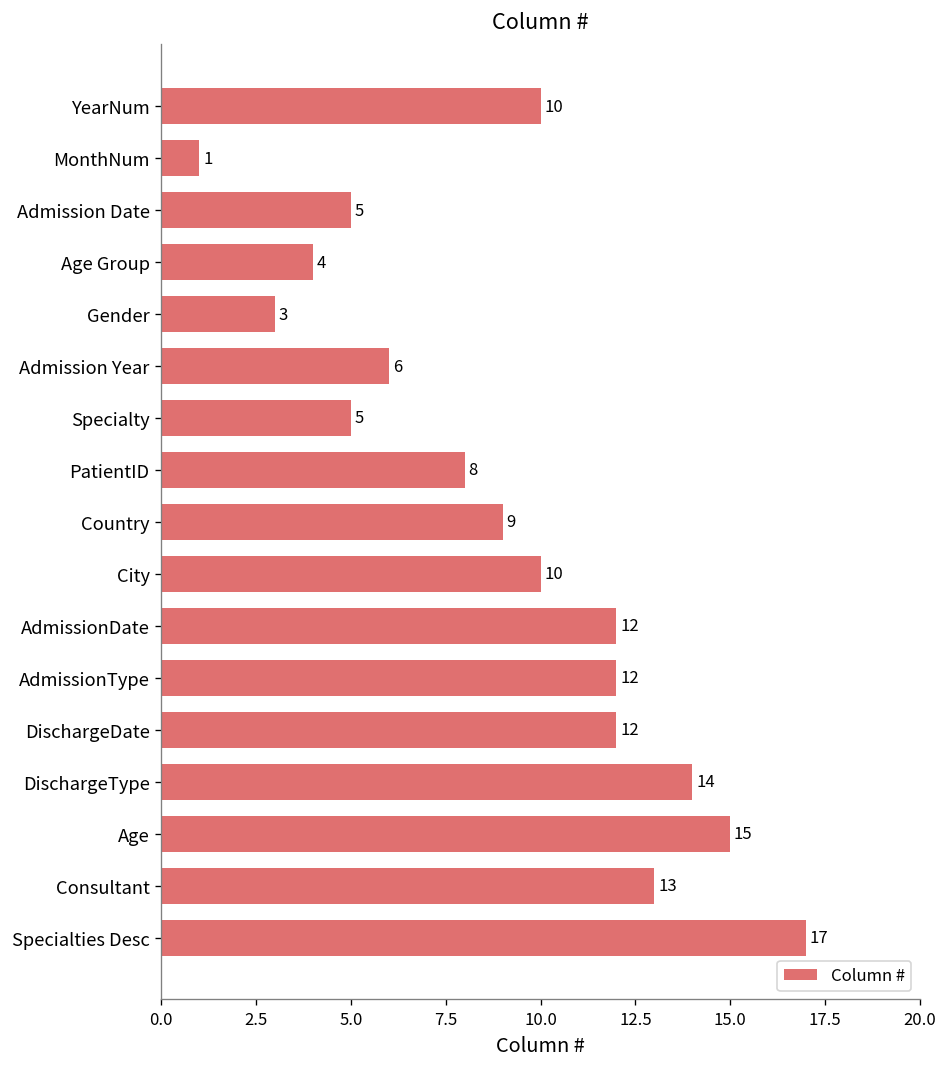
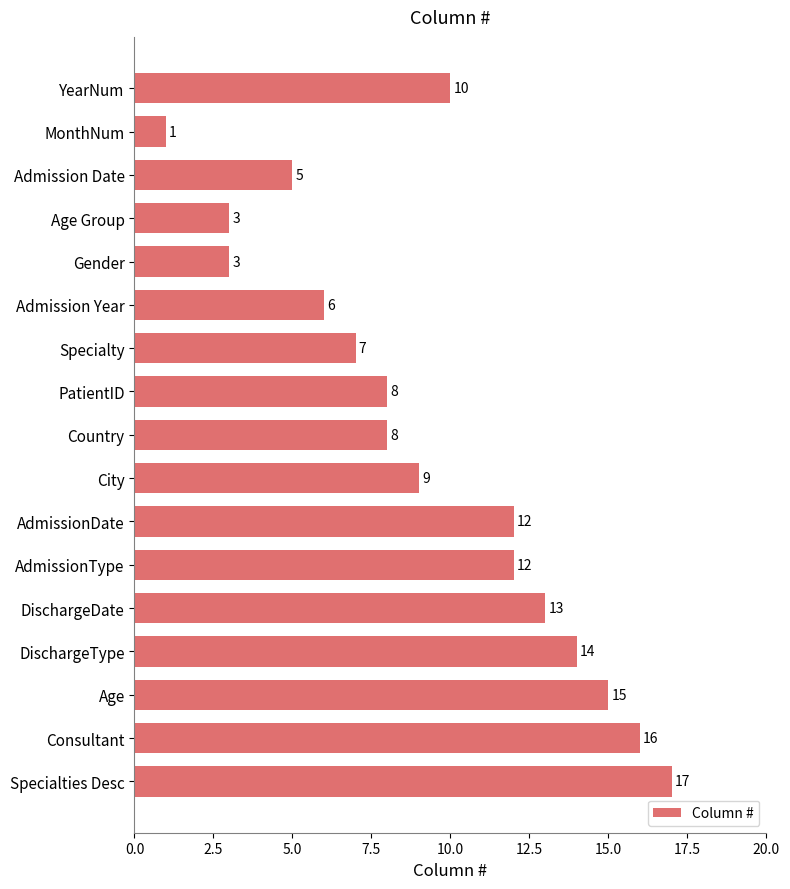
Age Group: 4 -> 3
Specialty: 5 -> 7
Country: 9 -> 8
City: 10 -> 9
DischargeDate: 12 -> 13
Consultant: 13 -> 16
